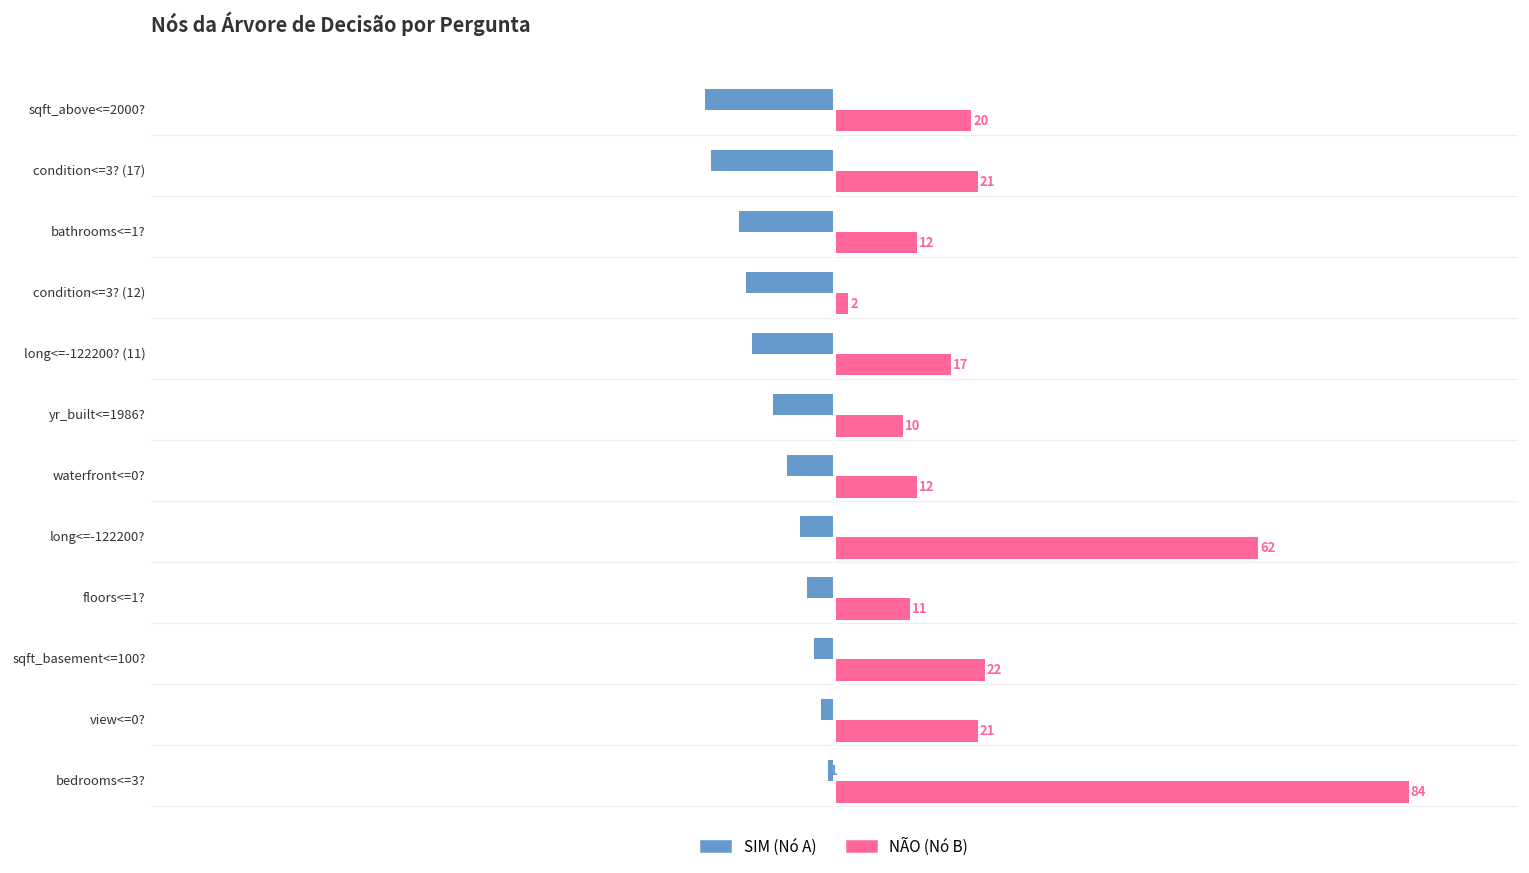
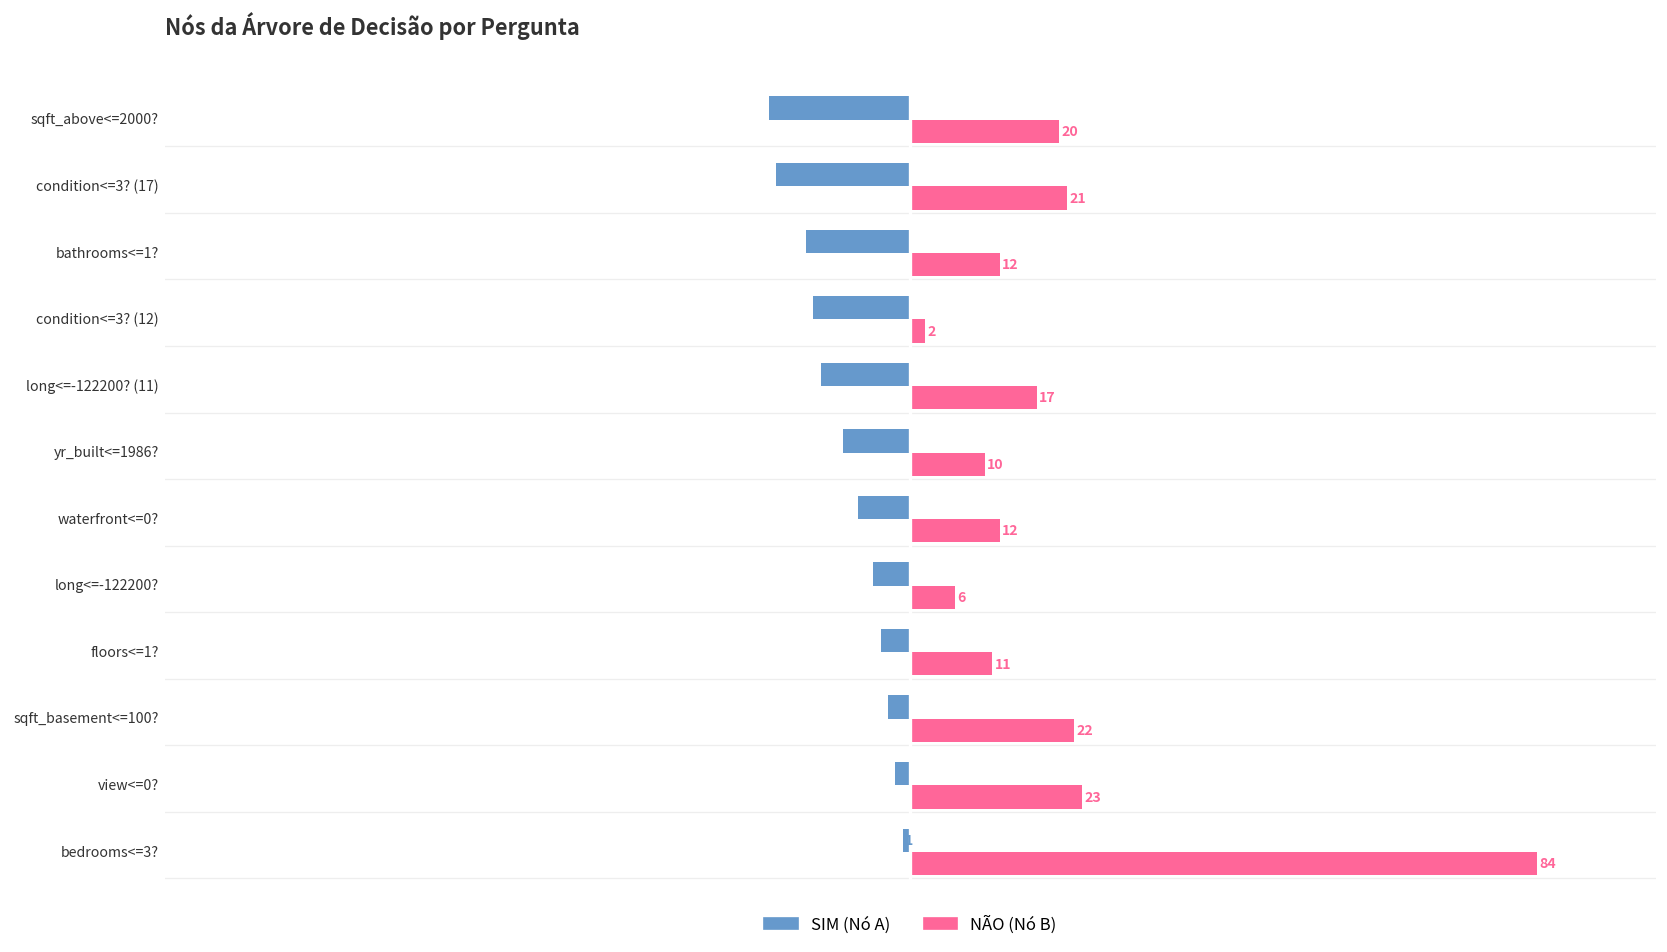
NÃO (Nó B), long<=-122200?: 62 -> 6
NÃO (Nó B), view<=0?: 21 -> 23
